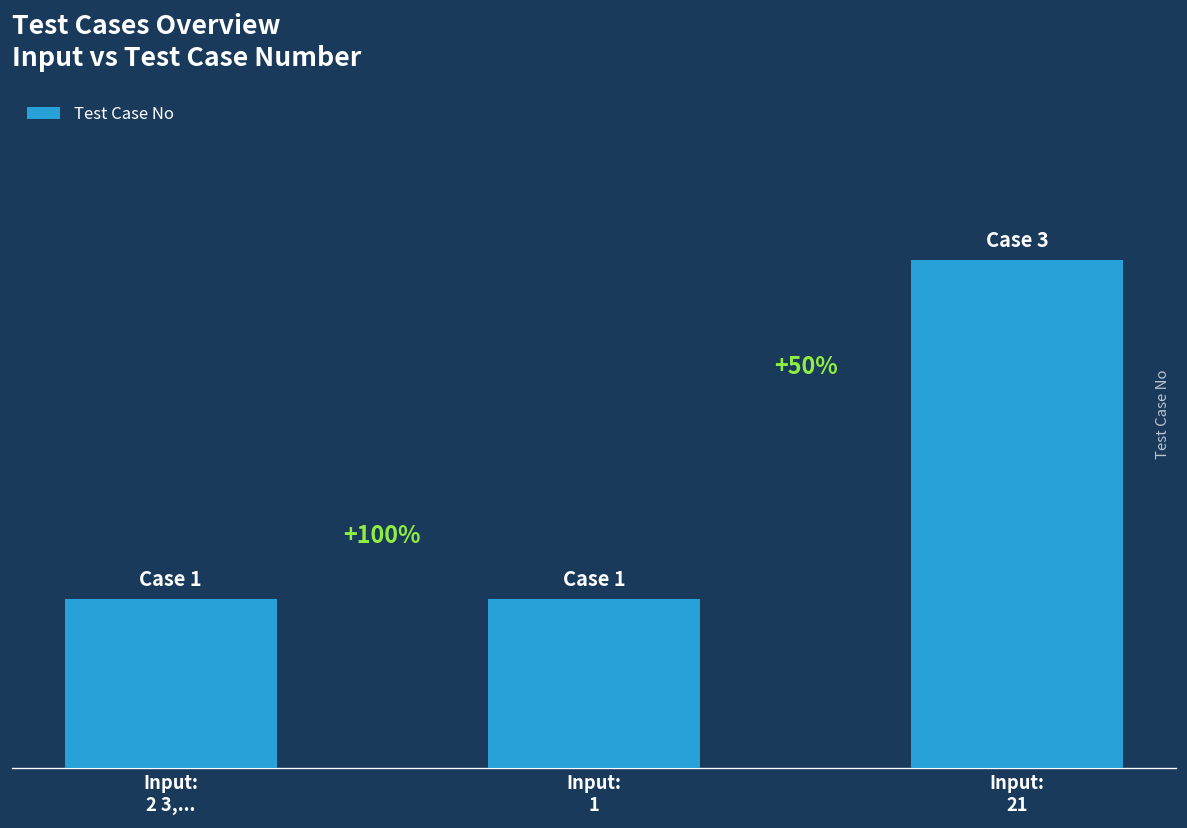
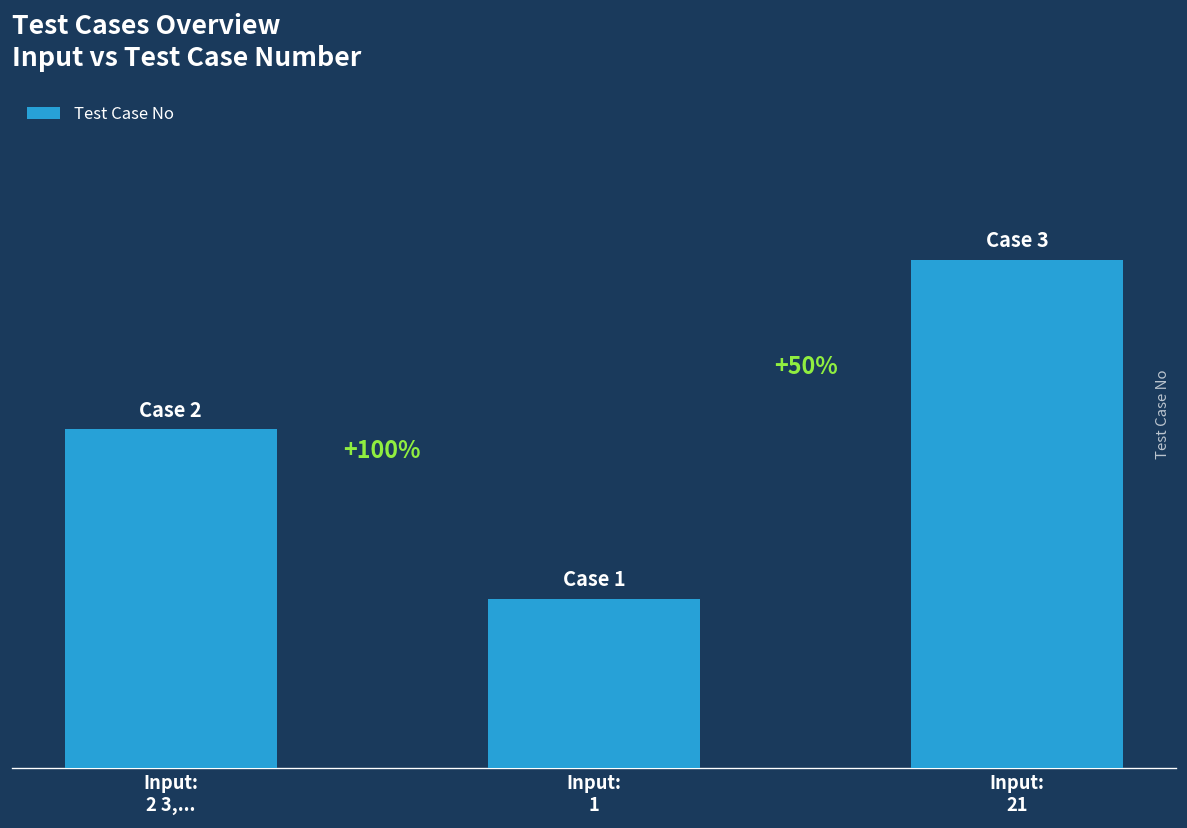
Input: 2 3,...: 1 -> 2
